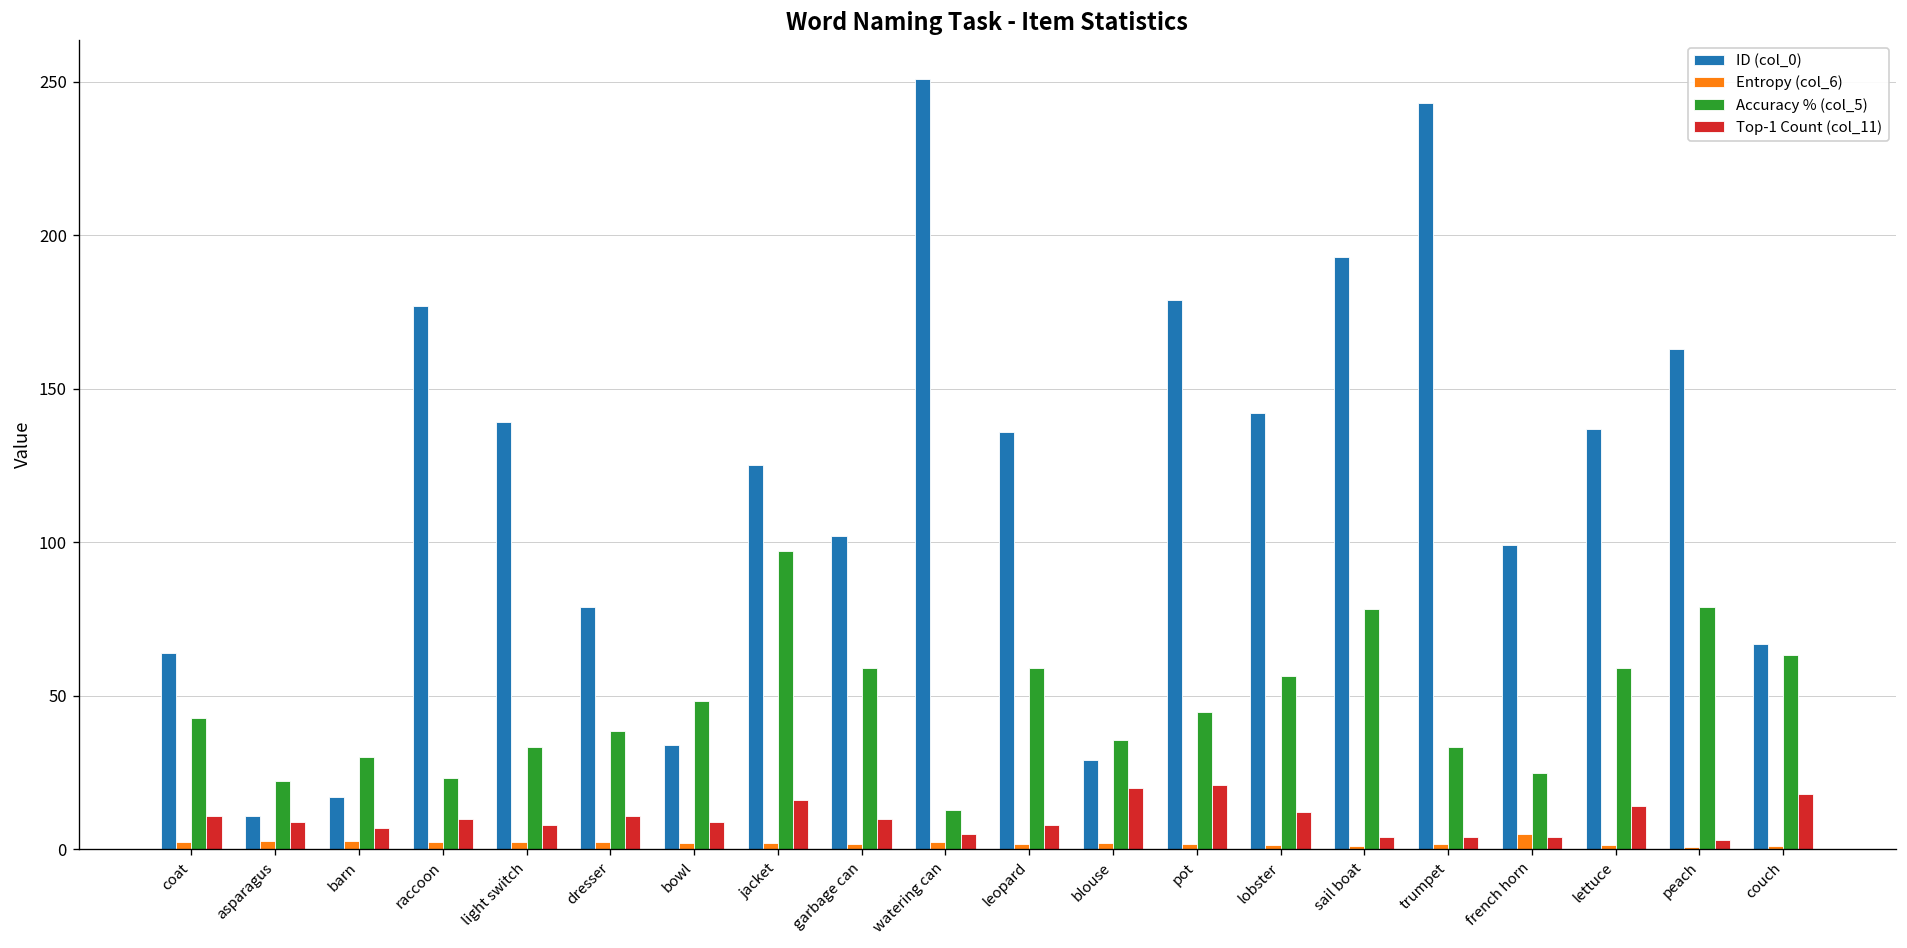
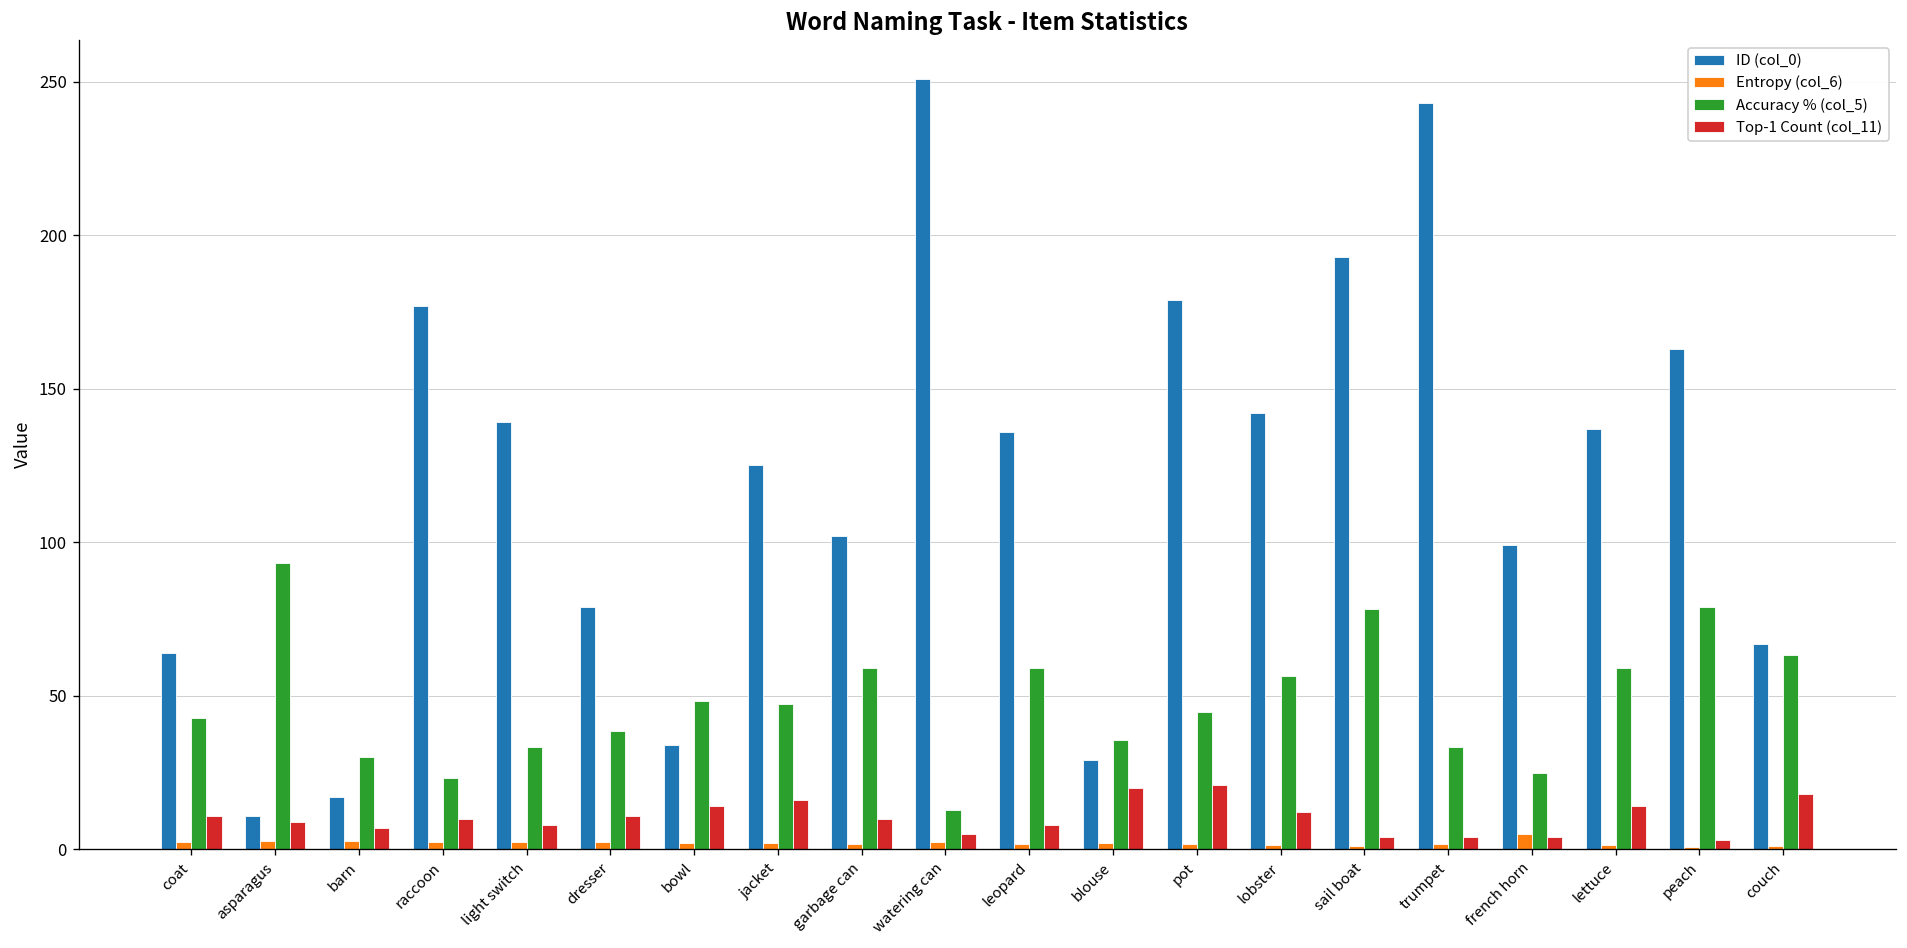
Accuracy % (col_5), asparagus: 22 -> 93
Top-1 Count (col_11), bowl: 9 -> 14
Accuracy % (col_5), jacket: 97 -> 47
